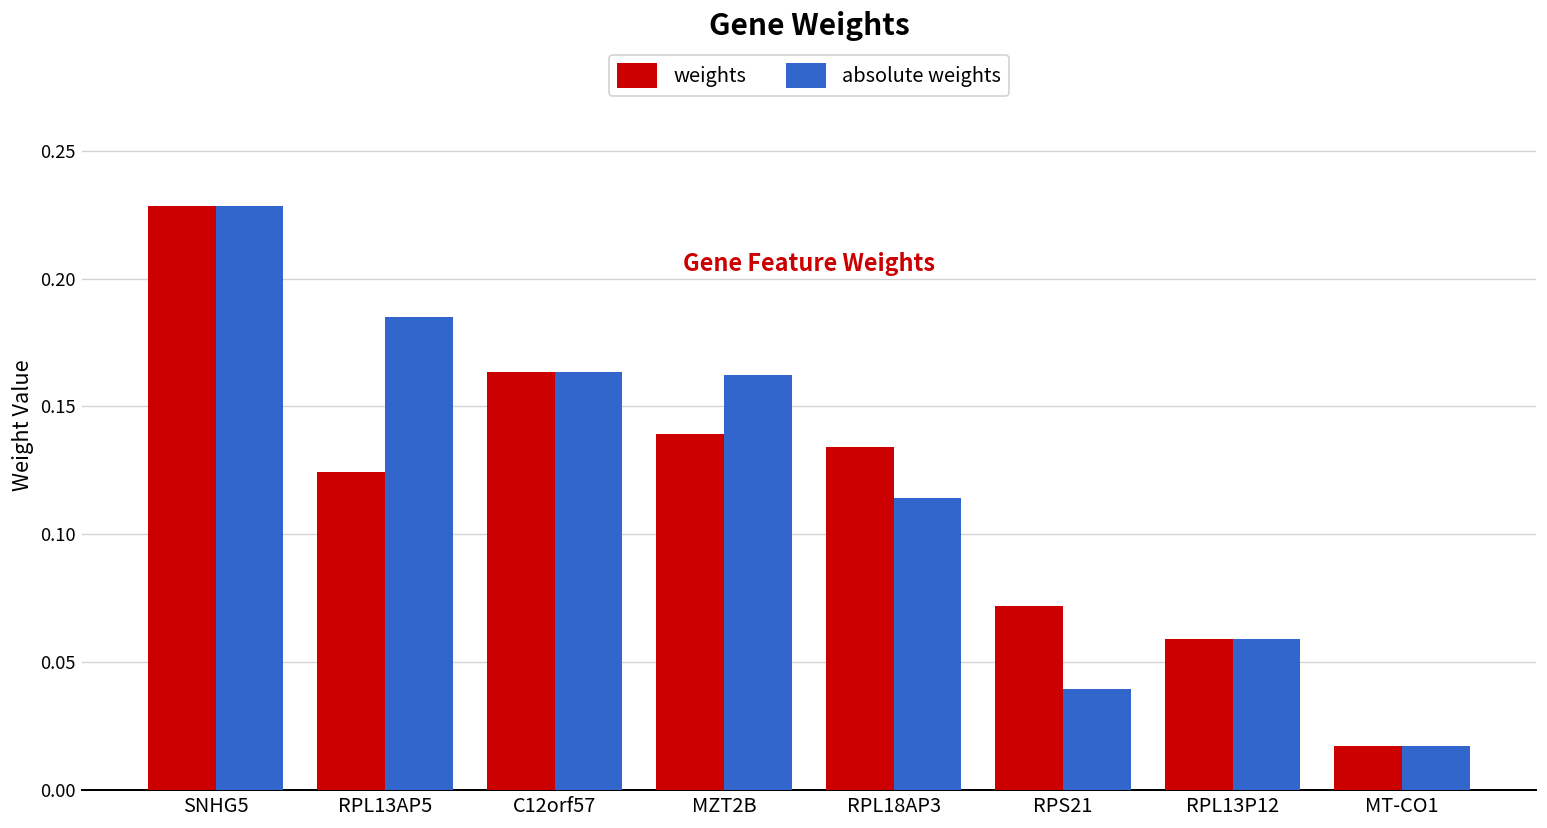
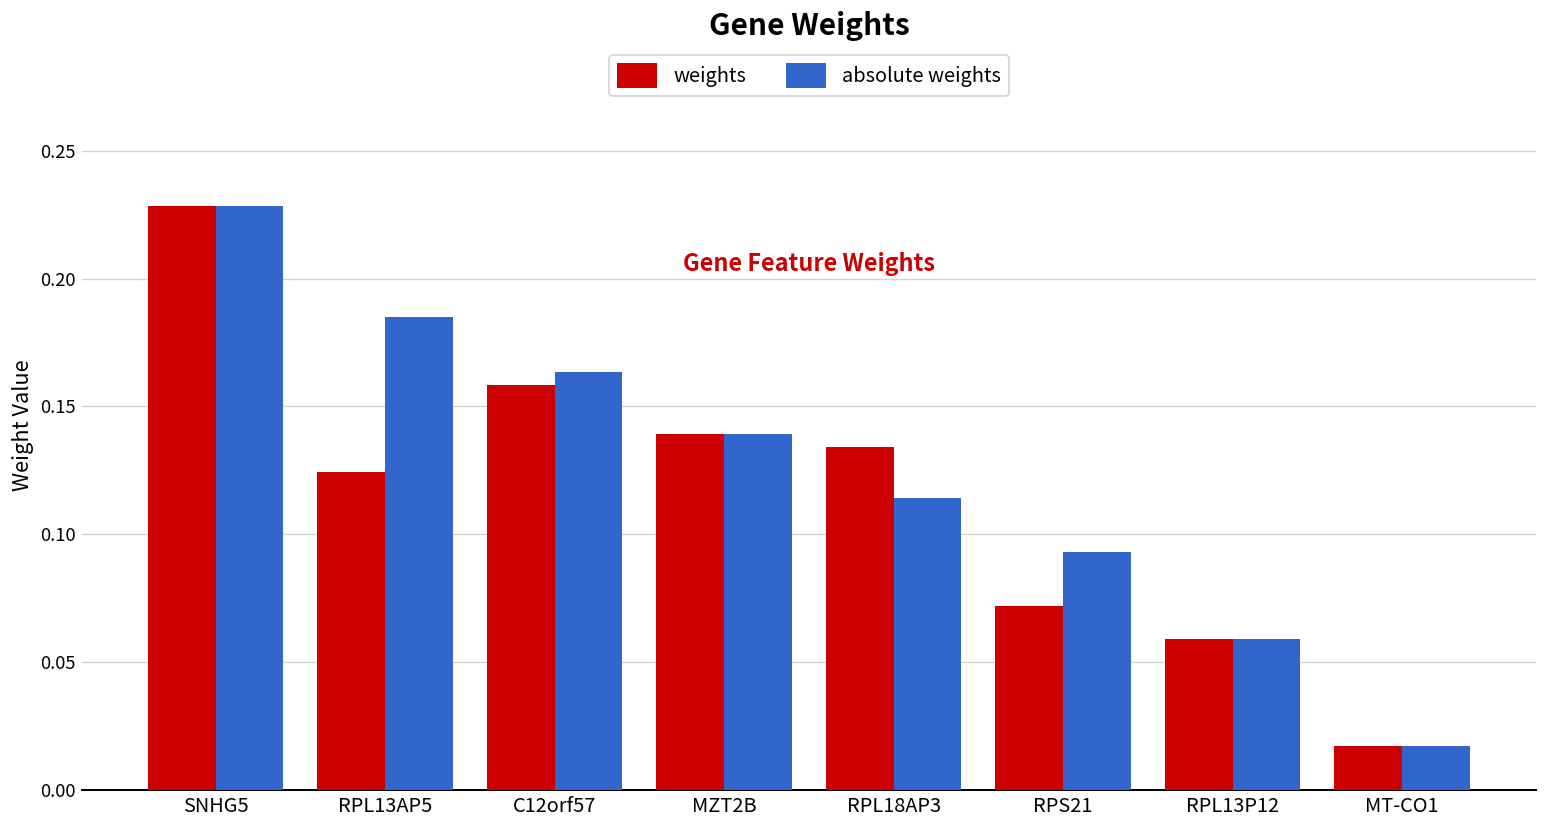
weights, C12orf57: 0.163 -> 0.158
absolute weights, MZT2B: 0.162 -> 0.139
absolute weights, RPS21: 0.039 -> 0.093
